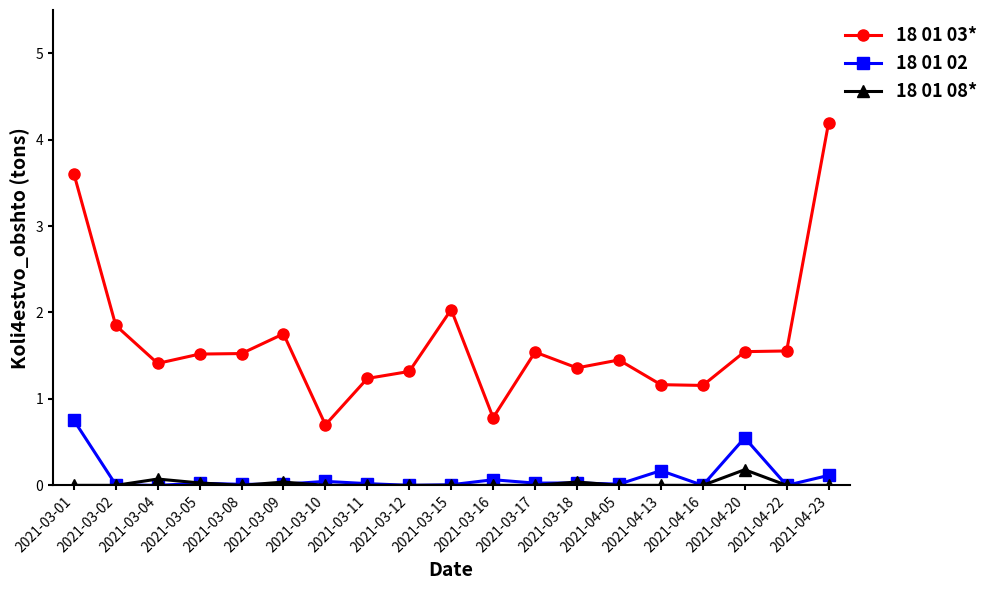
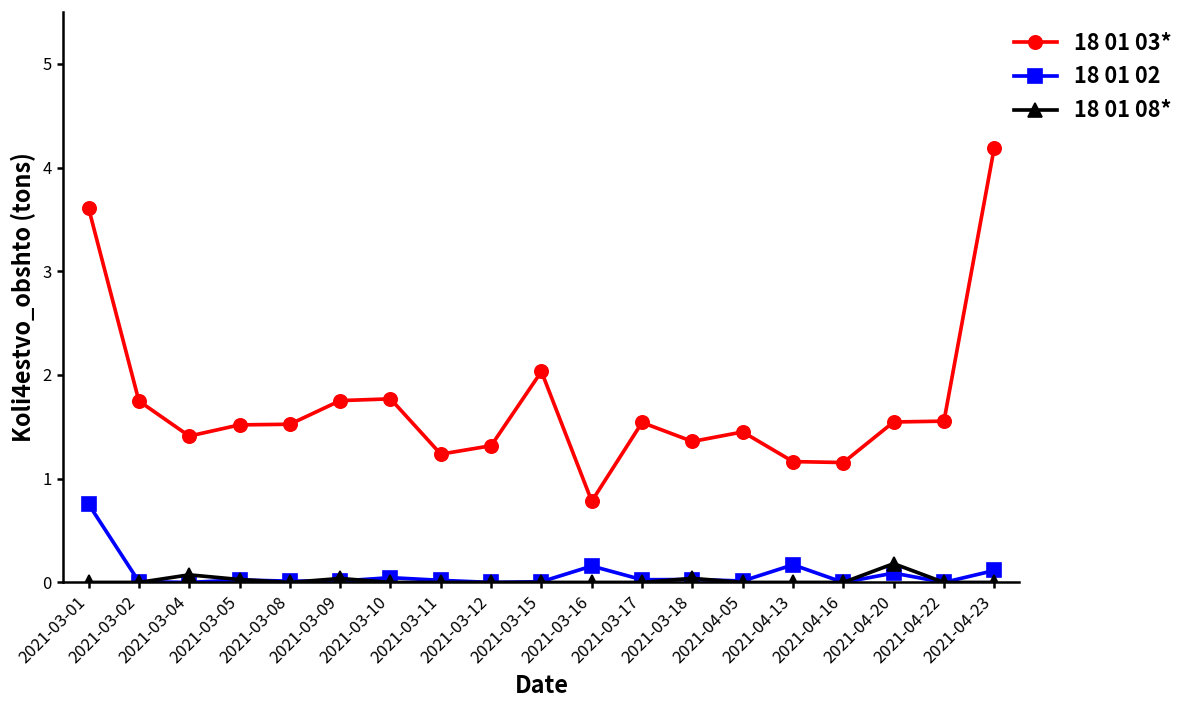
18 01 03*, 2021-03-02: 1.9 -> 1.7
18 01 03*, 2021-03-10: 0.7 -> 1.8
18 01 02, 2021-03-16: 0.1 -> 0.2
18 01 02, 2021-04-20: 0.6 -> 0.1
